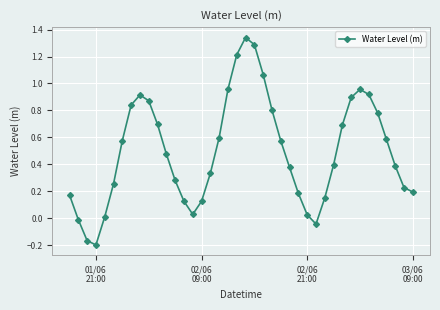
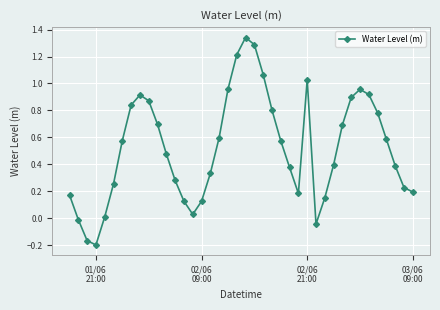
02/06 21:00: 0.03 -> 1.03
